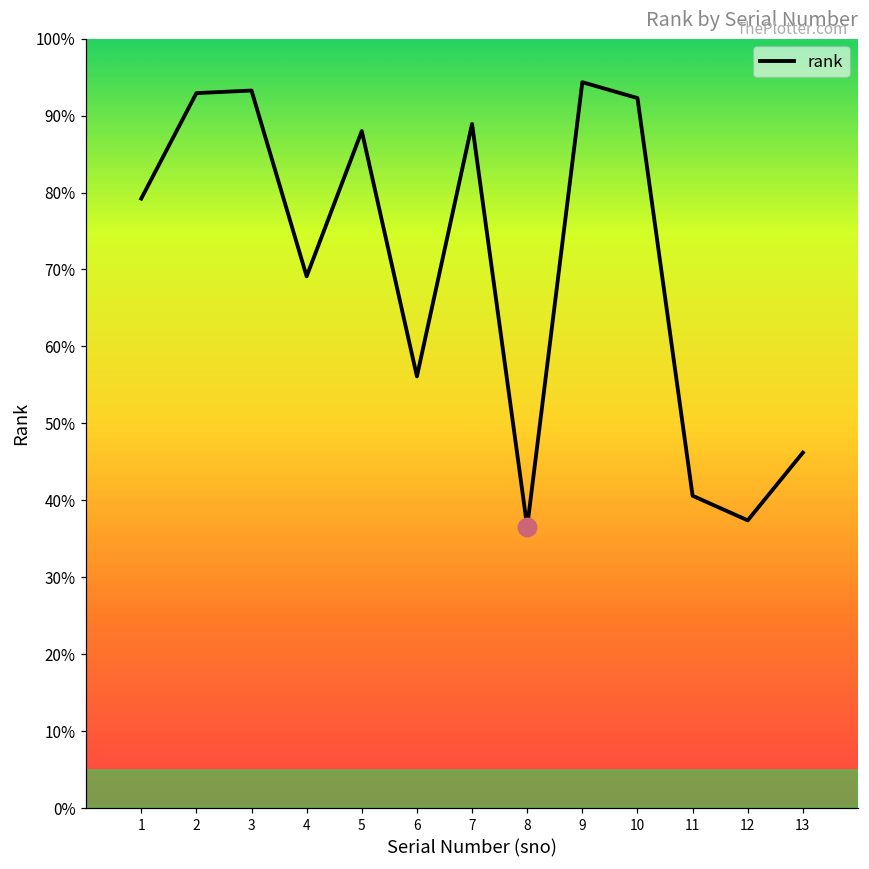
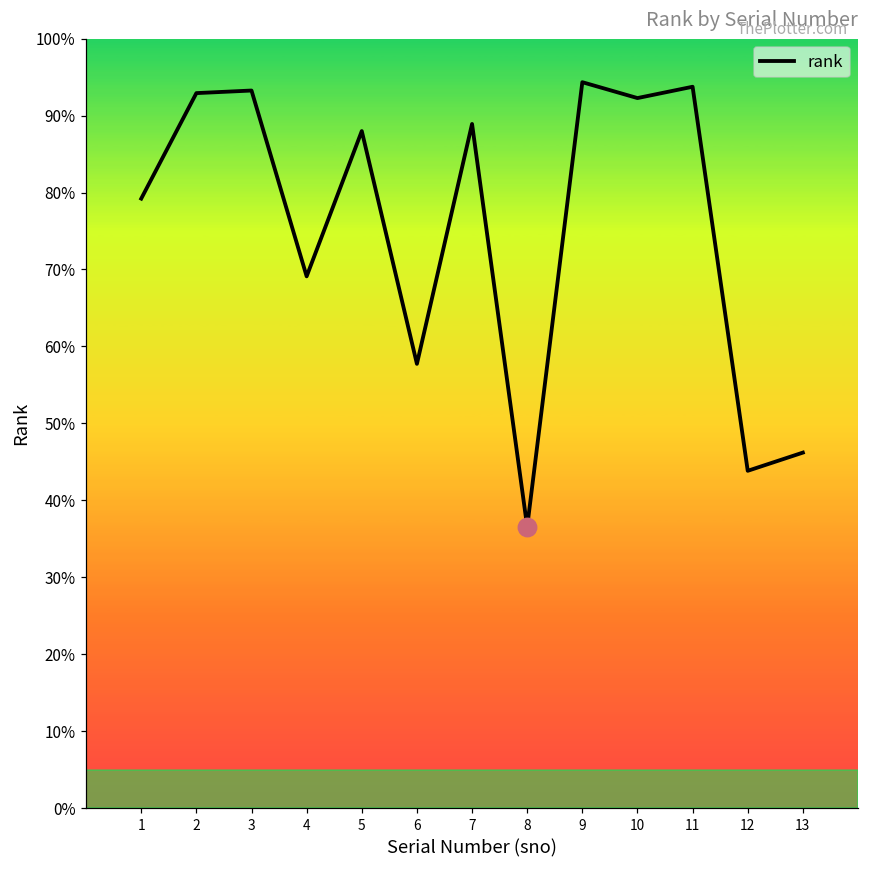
rank, 6: 56% -> 58%
rank, 11: 41% -> 94%
rank, 12: 37% -> 44%
